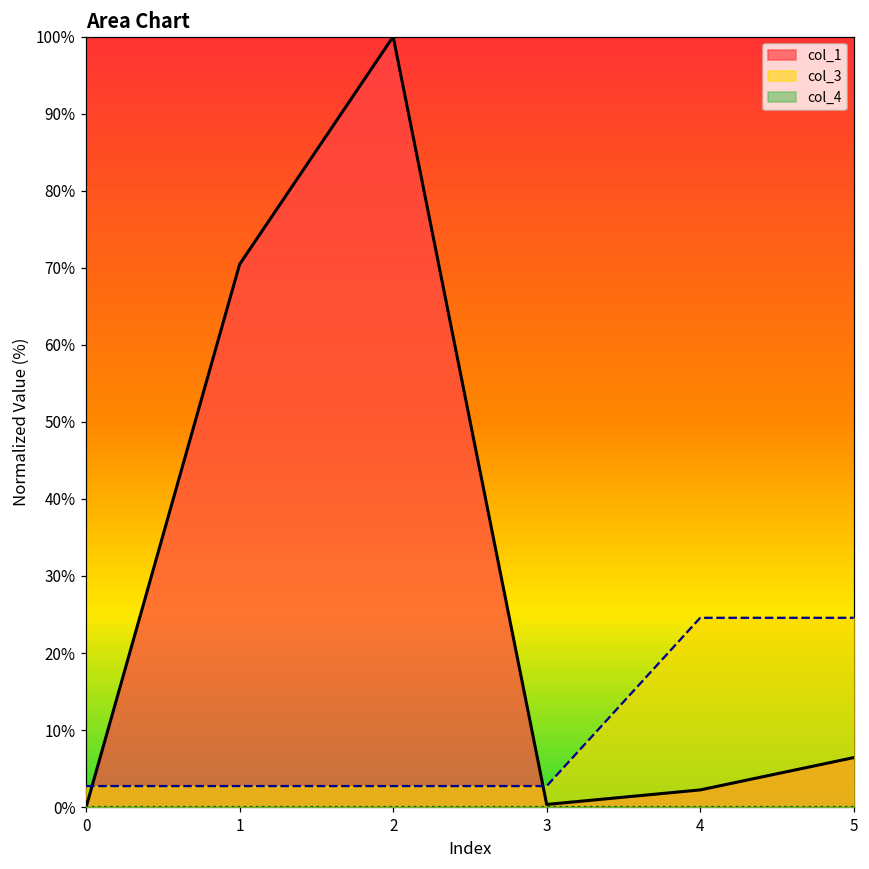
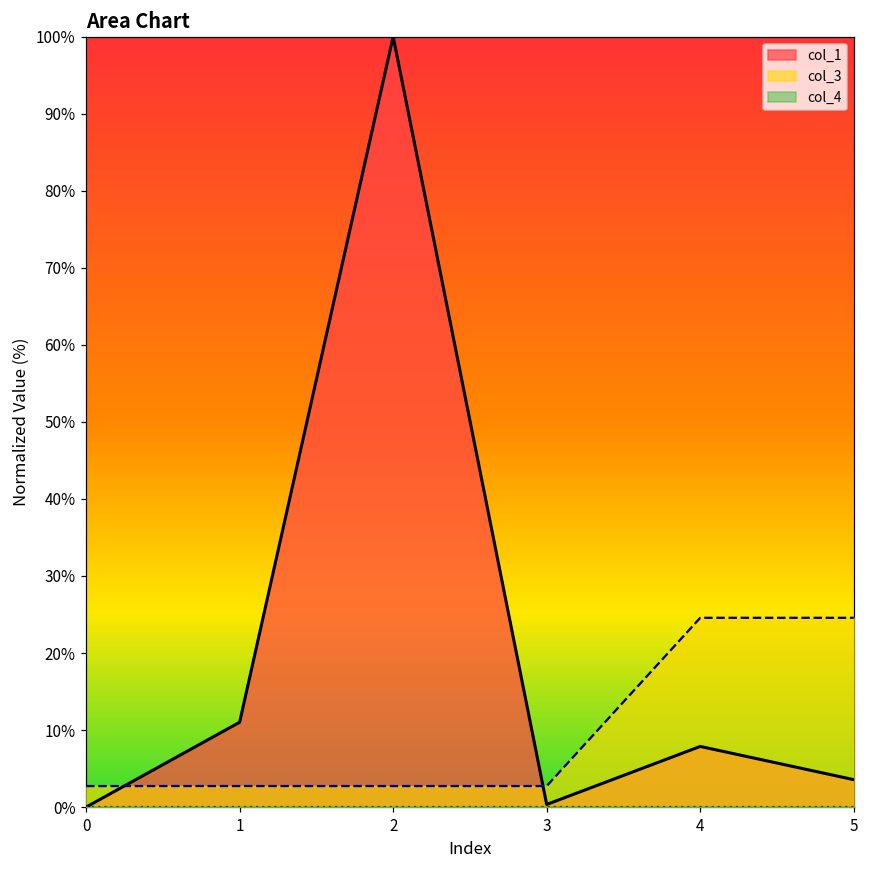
col_1, 1: 70% -> 11%
col_1, 4: 2% -> 8%
col_1, 5: 6% -> 4%
